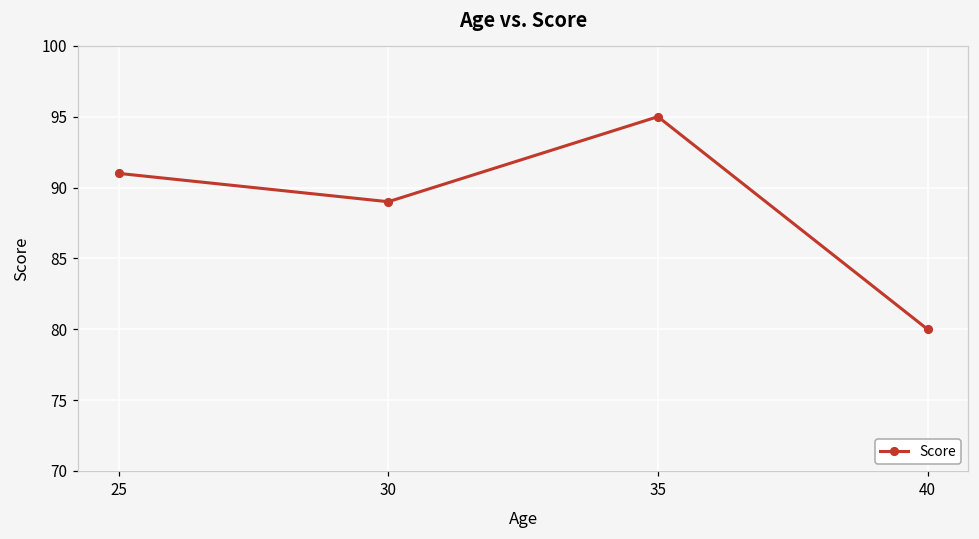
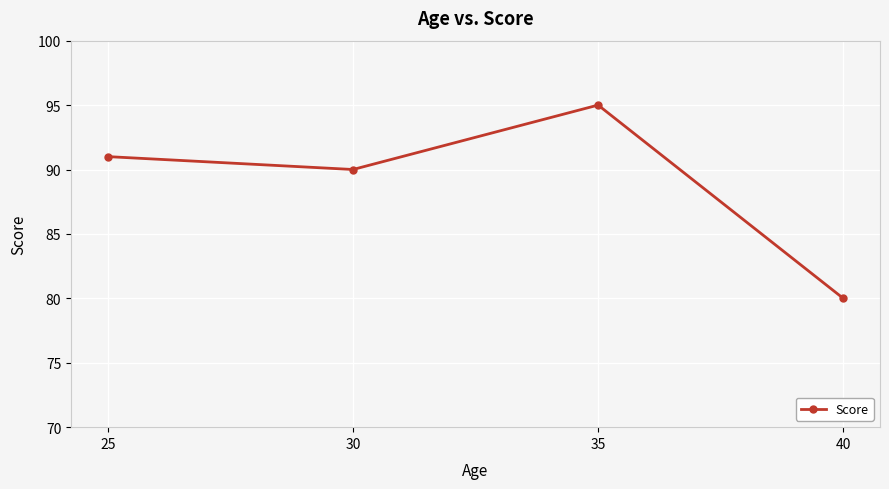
30: 89 -> 90
